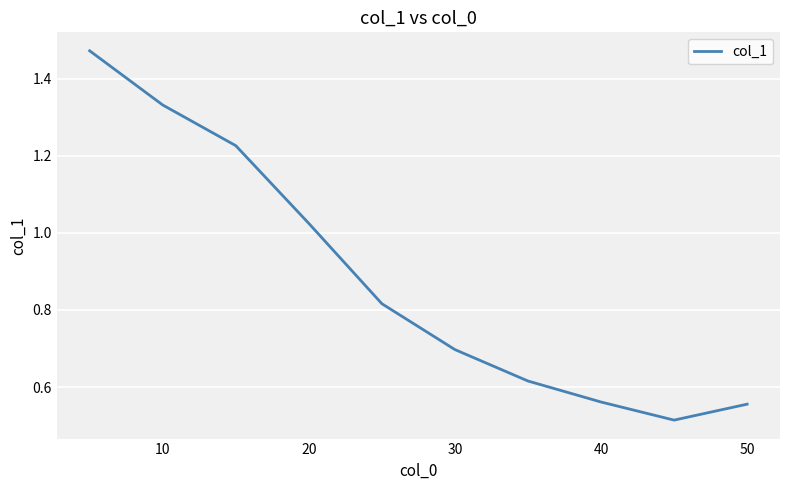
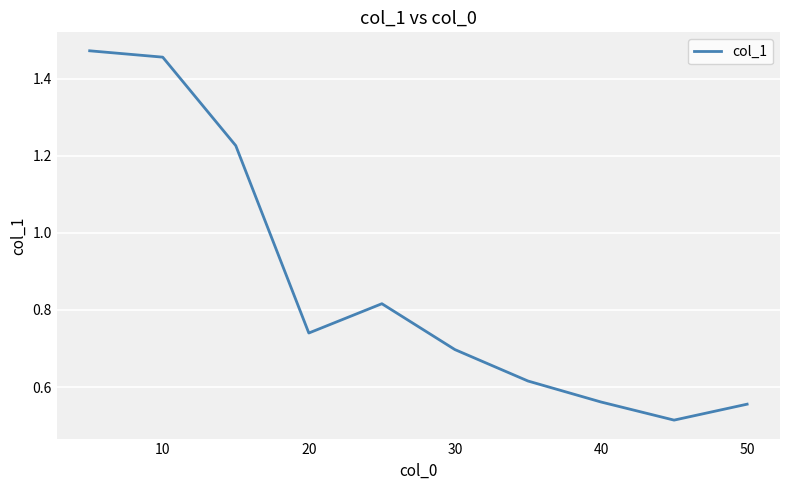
10: 1.33 -> 1.46
20: 1.02 -> 0.74
